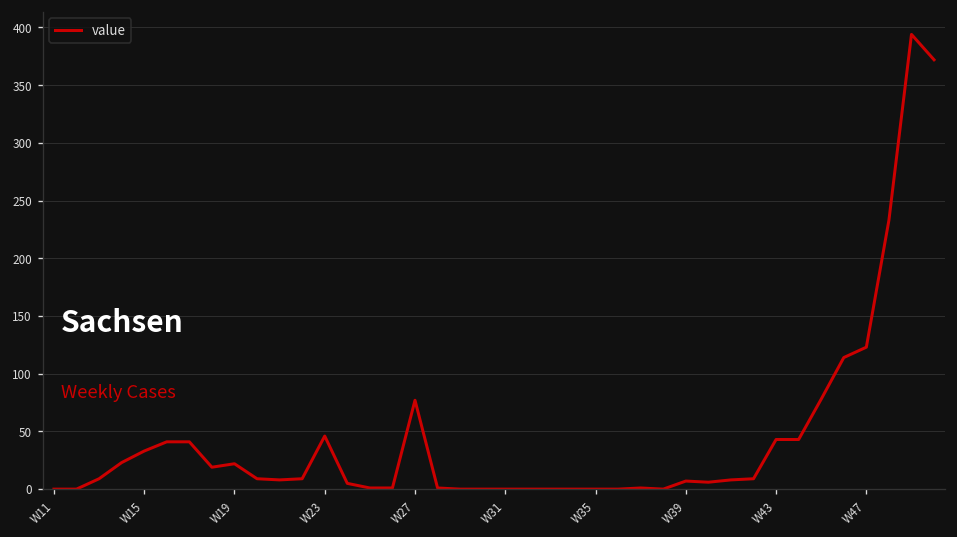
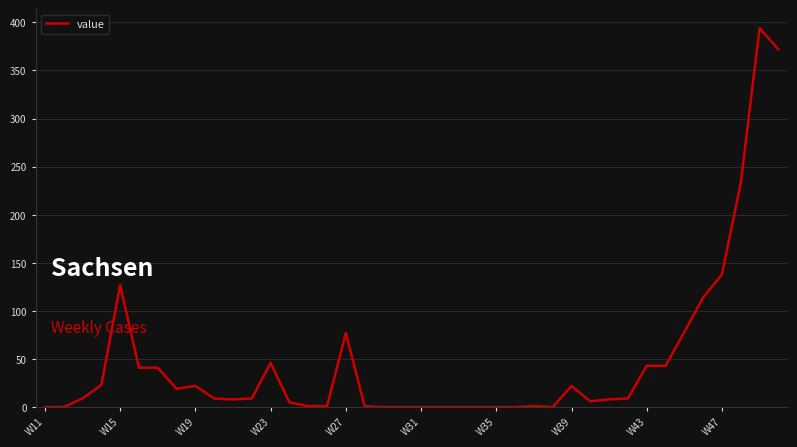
W15: 30 -> 130
W39: 10 -> 20
W47: 120 -> 140
